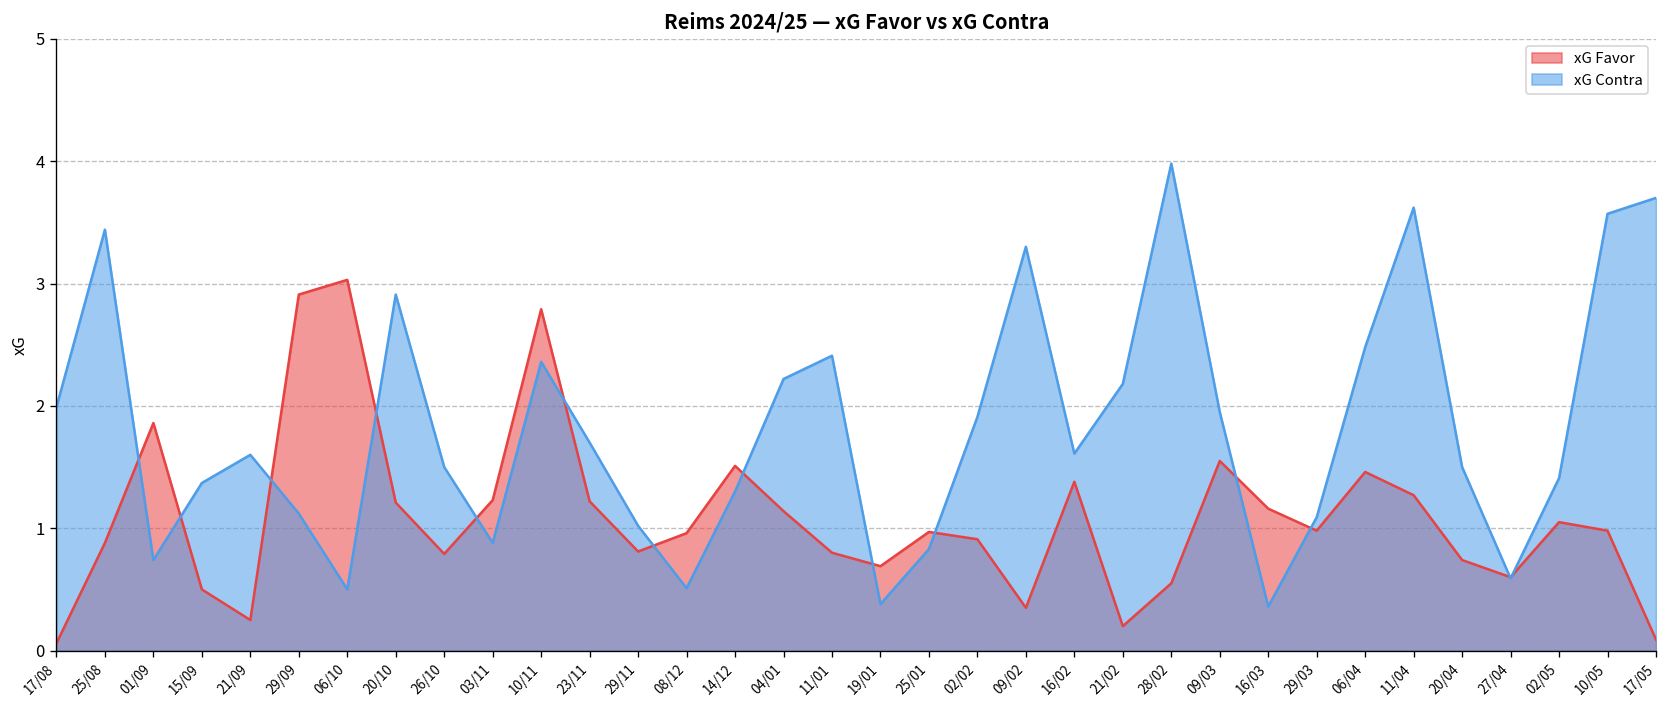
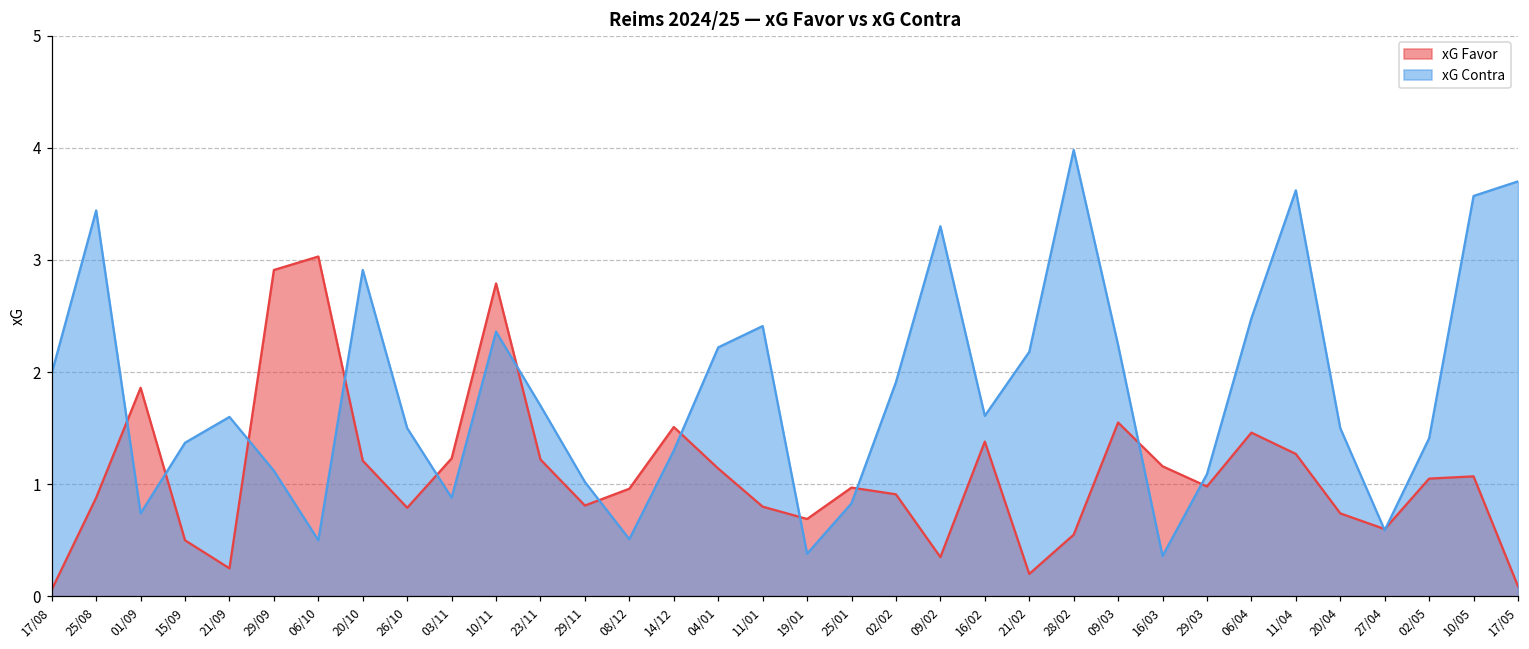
xG Contra, 09/03: 1.95 -> 2.24
xG Favor, 10/05: 0.98 -> 1.07
